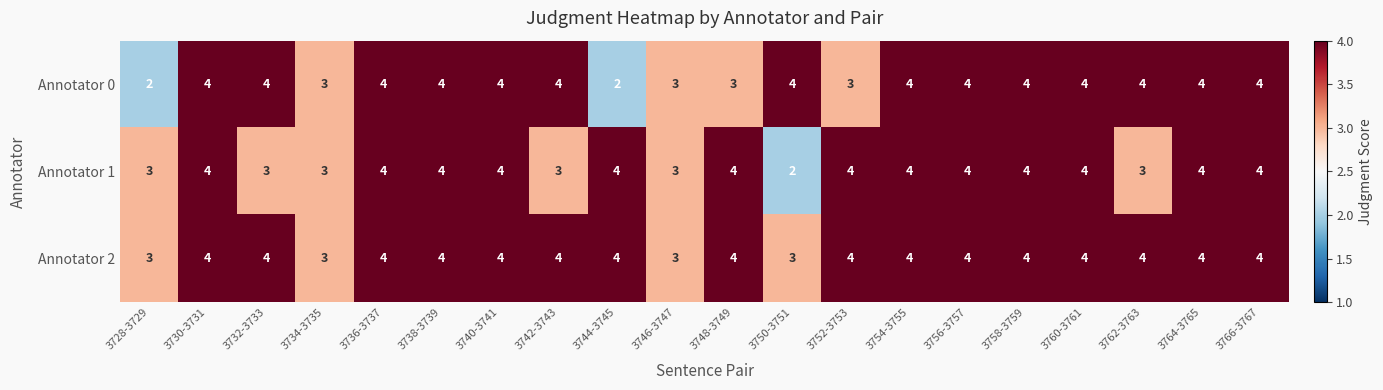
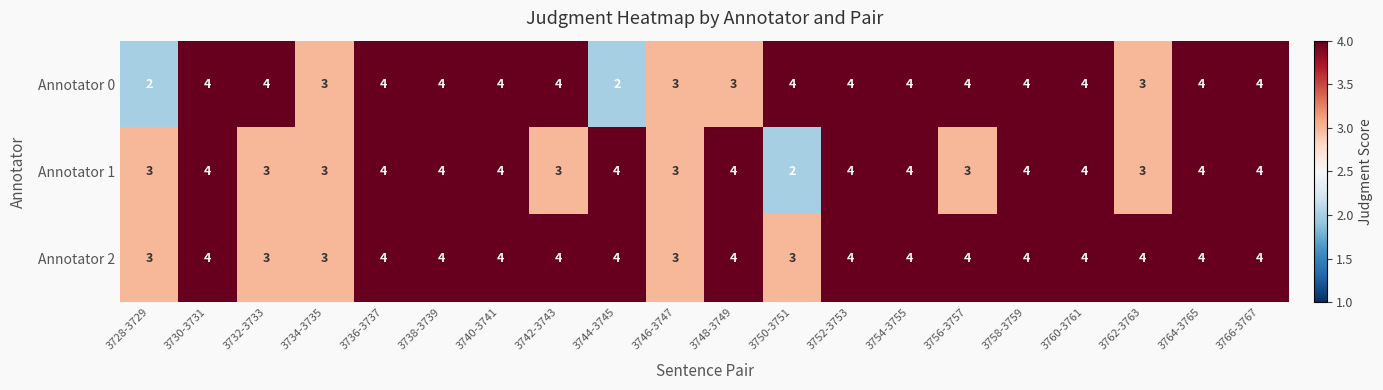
Annotator 0, 3752-3753: 3 -> 4
Annotator 0, 3762-3763: 4 -> 3
Annotator 1, 3756-3757: 4 -> 3
Annotator 2, 3732-3733: 4 -> 3
